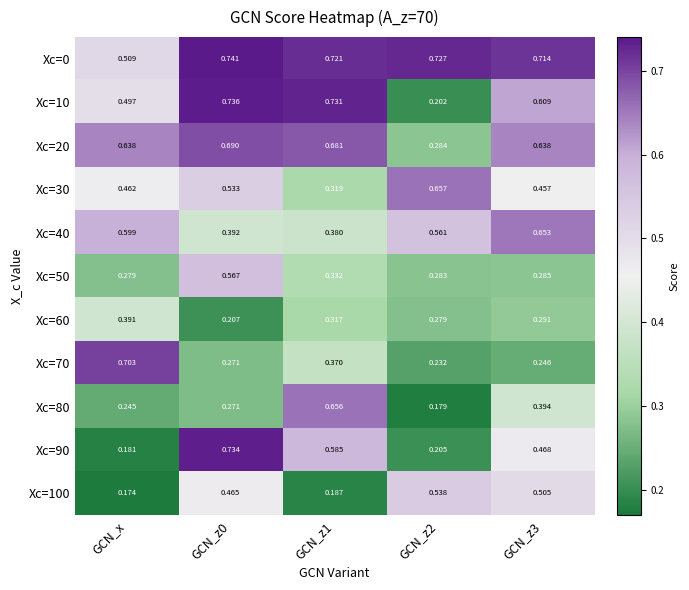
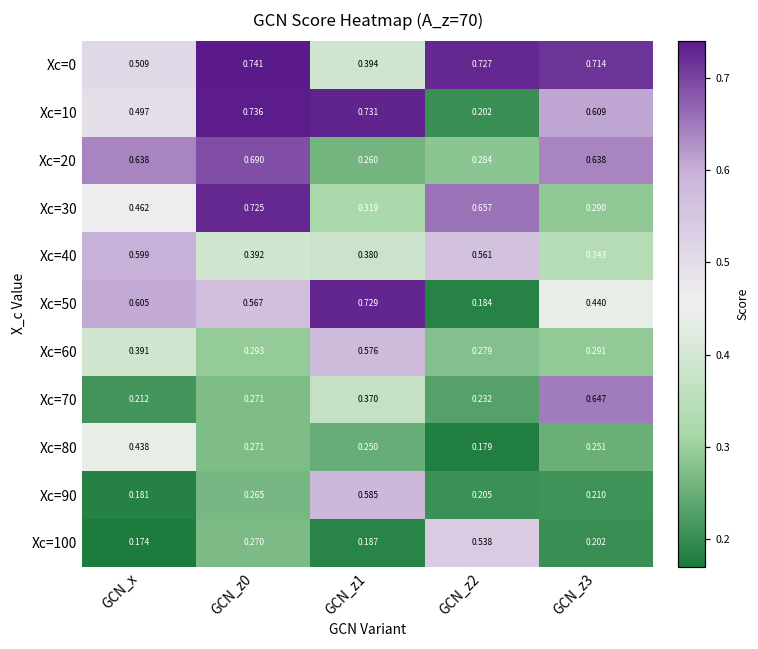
Xc=0, GCN_z1: 0.721 -> 0.394
Xc=20, GCN_z1: 0.681 -> 0.260
Xc=30, GCN_z0: 0.533 -> 0.725
Xc=30, GCN_z3: 0.457 -> 0.290
Xc=40, GCN_z3: 0.653 -> 0.343
Xc=50, GCN_x: 0.279 -> 0.605
Xc=50, GCN_z1: 0.332 -> 0.729
Xc=50, GCN_z2: 0.283 -> 0.184
Xc=50, GCN_z3: 0.285 -> 0.440
Xc=60, GCN_z0: 0.207 -> 0.293
Xc=60, GCN_z1: 0.317 -> 0.576
Xc=70, GCN_x: 0.703 -> 0.212
Xc=70, GCN_z3: 0.246 -> 0.647
Xc=80, GCN_x: 0.245 -> 0.438
Xc=80, GCN_z1: 0.656 -> 0.250
Xc=80, GCN_z3: 0.394 -> 0.251
Xc=90, GCN_z0: 0.734 -> 0.265
Xc=90, GCN_z3: 0.468 -> 0.210
Xc=100, GCN_z0: 0.465 -> 0.270
Xc=100, GCN_z3: 0.505 -> 0.202
